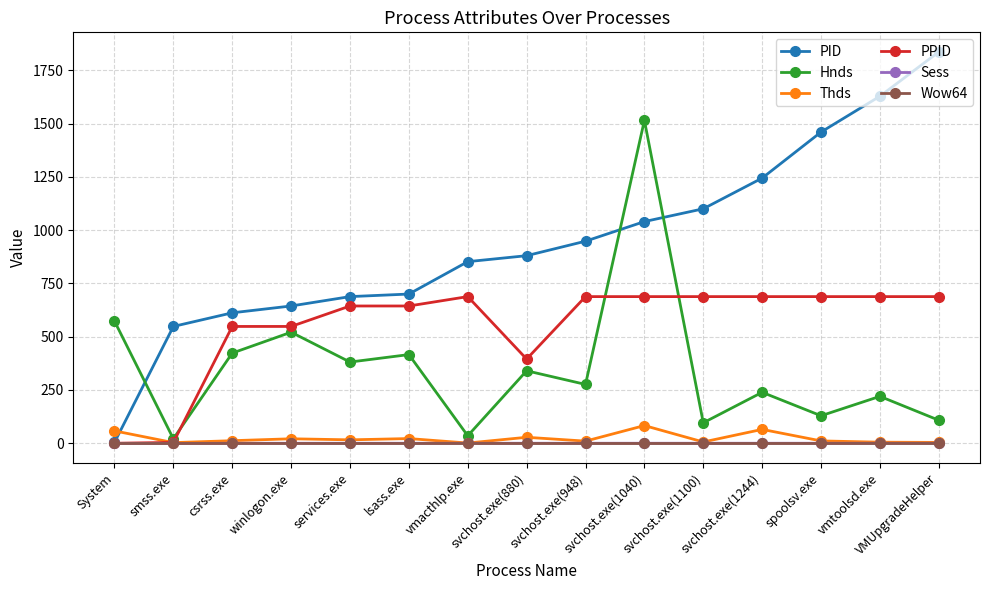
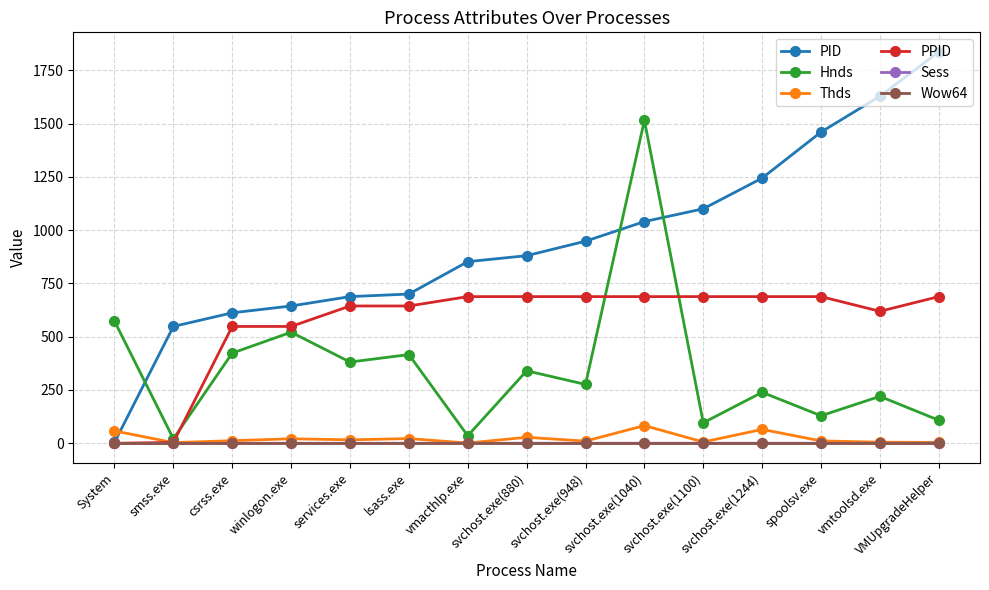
PPID, svchost.exe(880): 400 -> 690
PPID, vmtoolsd.exe: 690 -> 620
